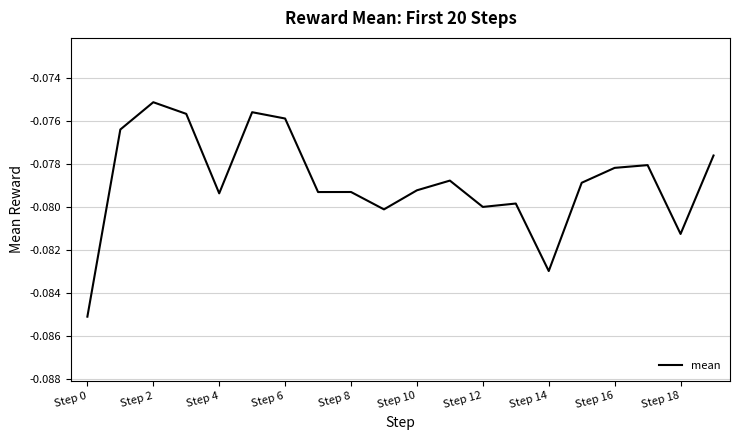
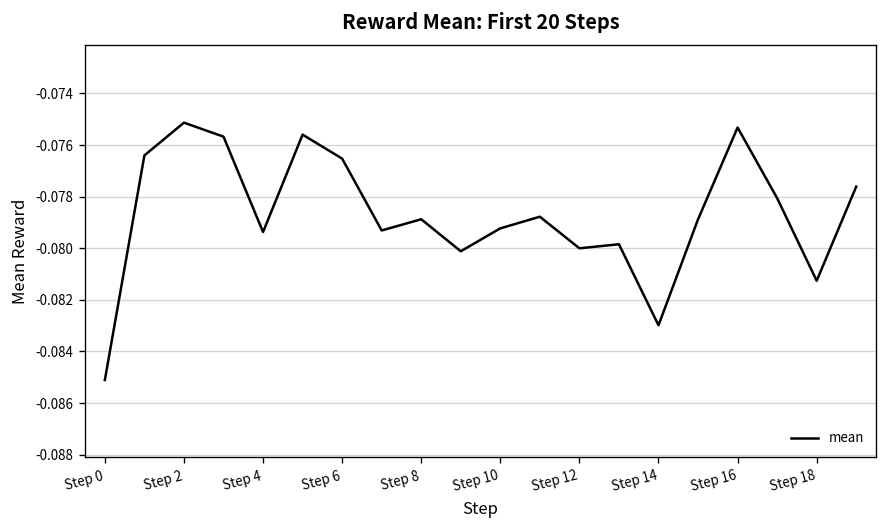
Step 6: -0.0759 -> -0.0765
Step 8: -0.0793 -> -0.0789
Step 16: -0.0782 -> -0.0753
